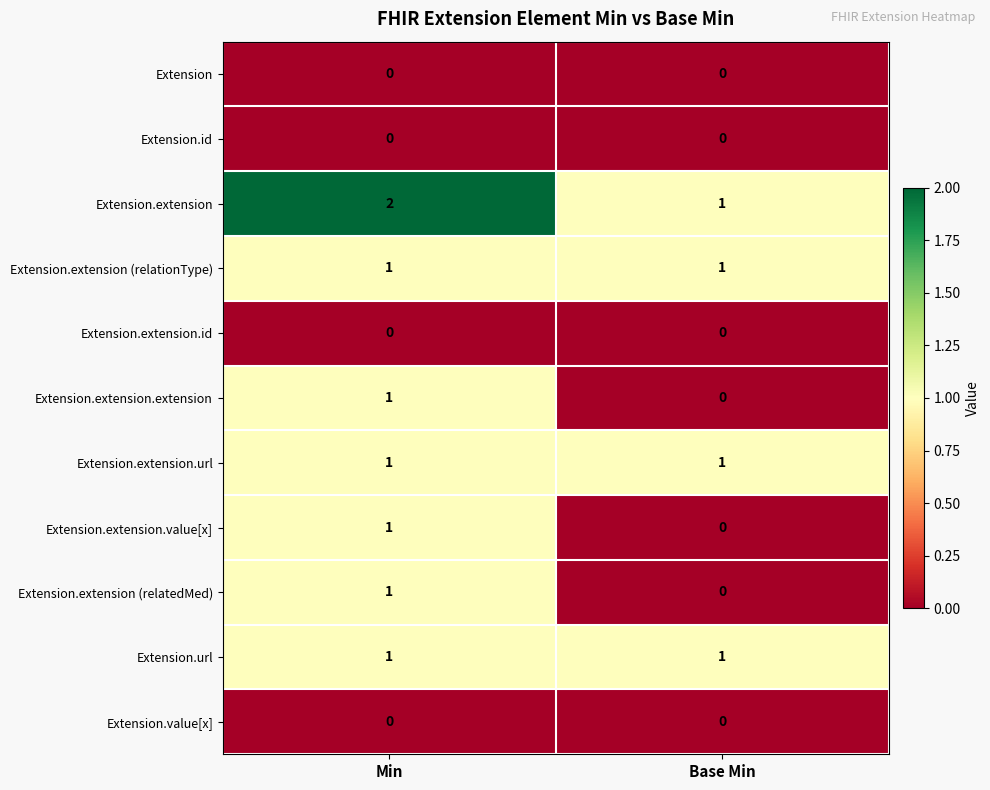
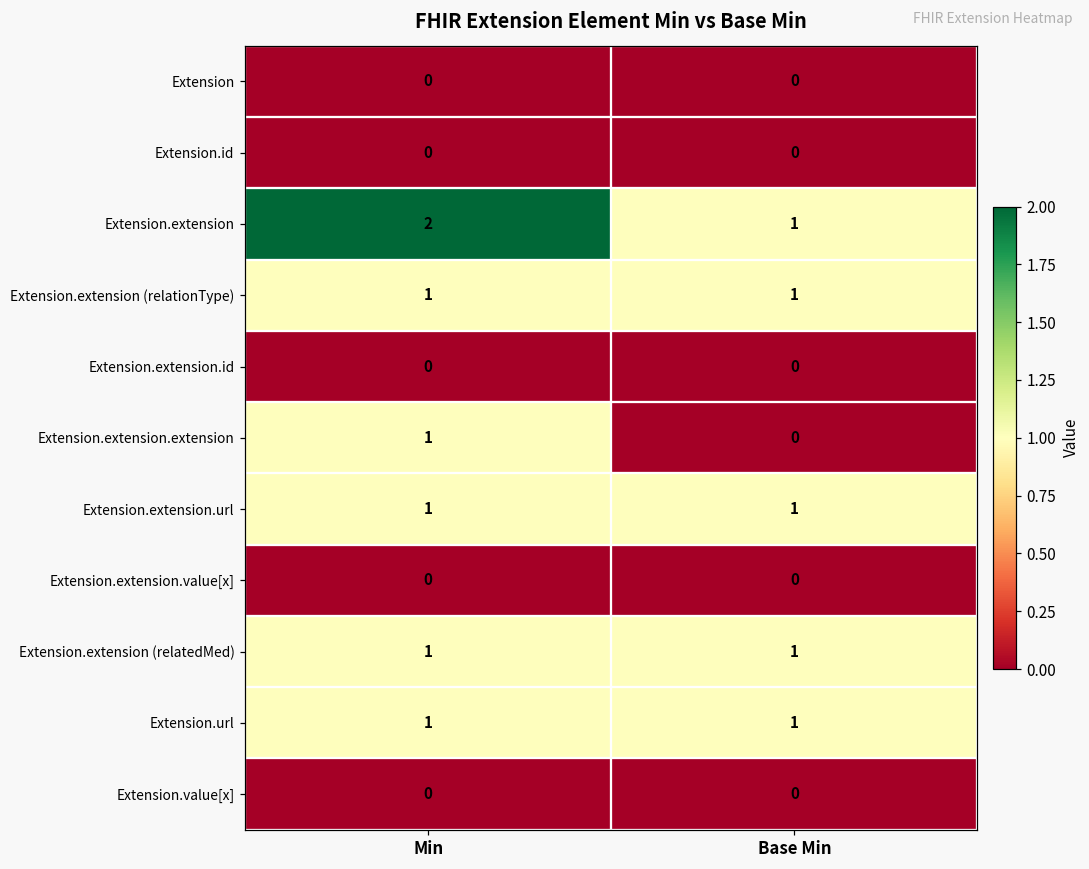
Extension.extension.value[x], Min: 1 -> 0
Extension.extension (relatedMed), Base Min: 0 -> 1
